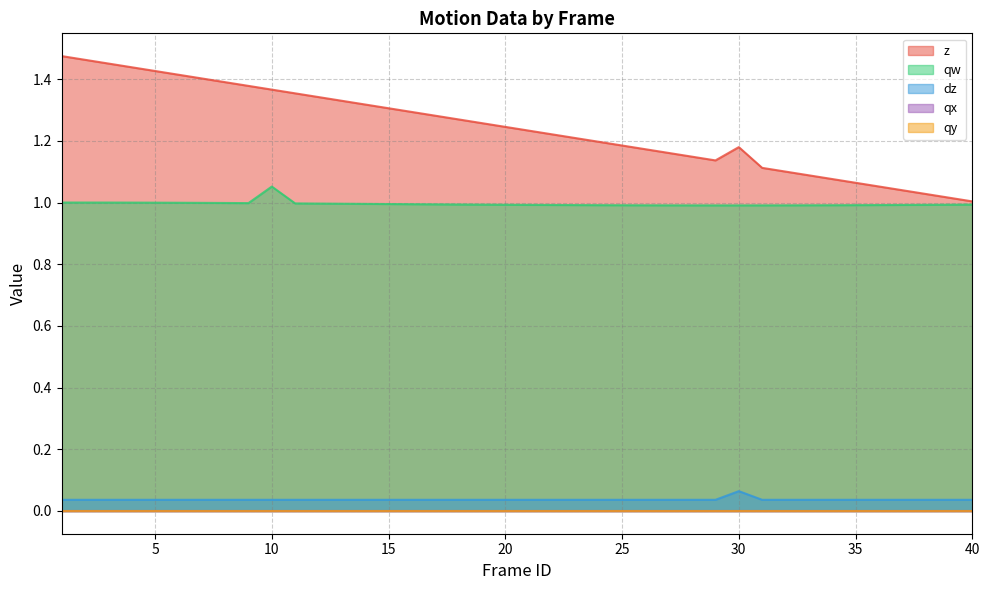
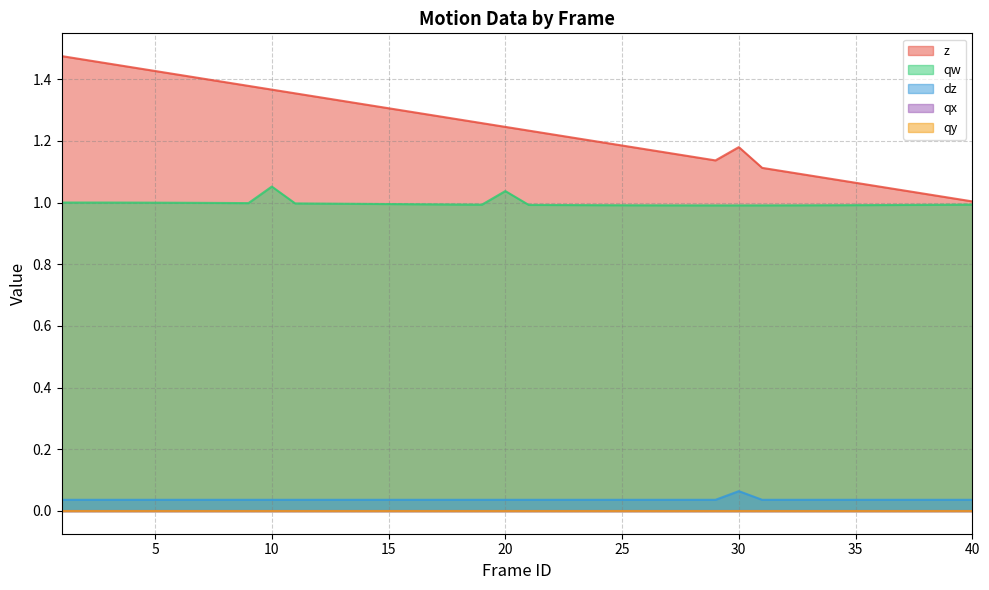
qw, 20: 0.99 -> 1.04
